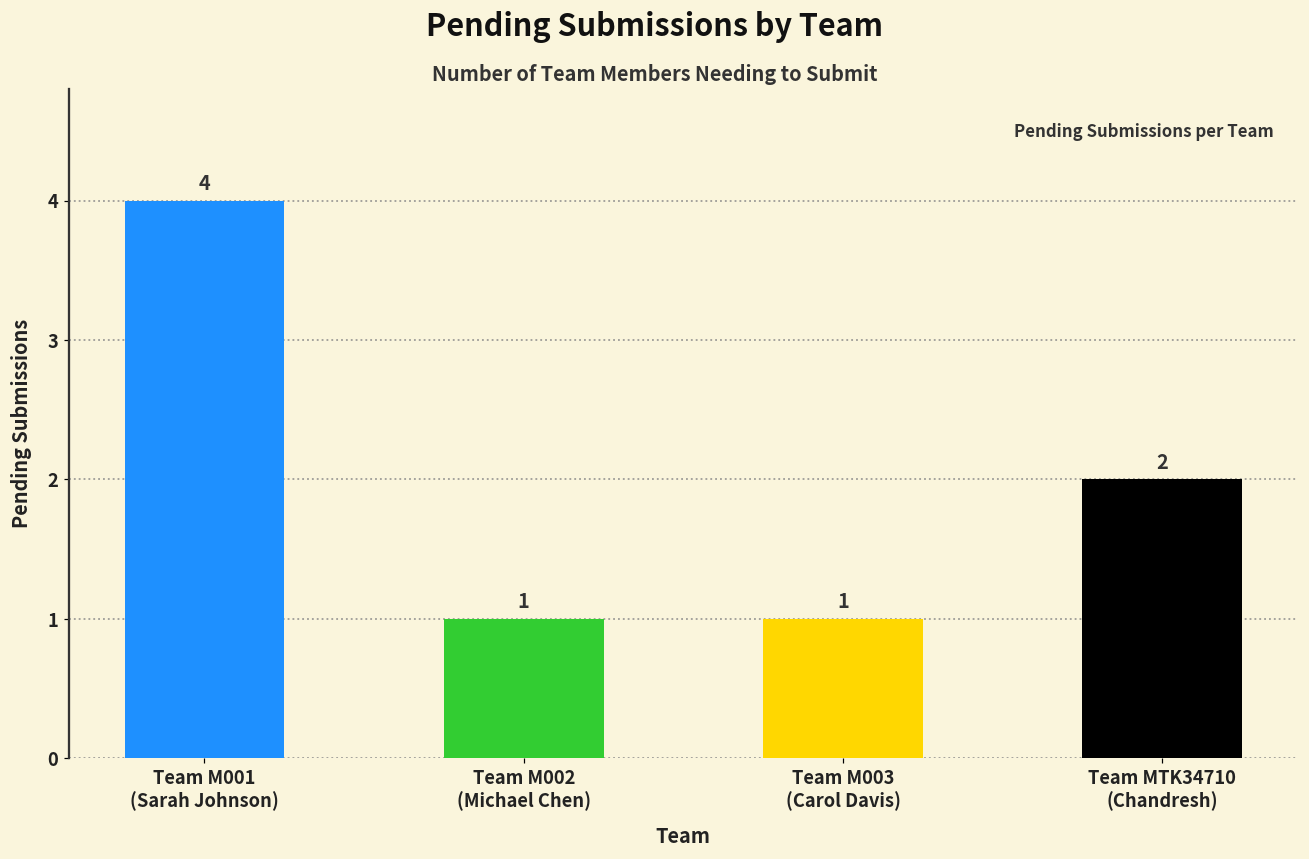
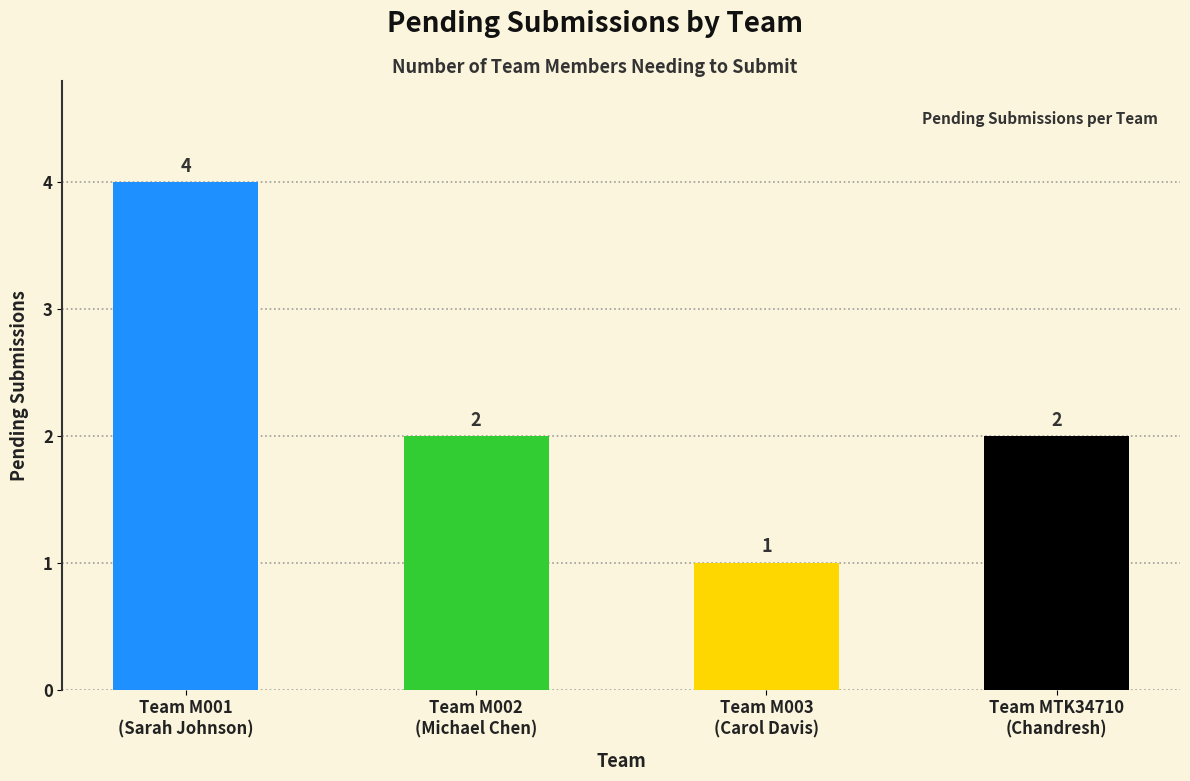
Team M002 (Michael Chen): 1 -> 2
